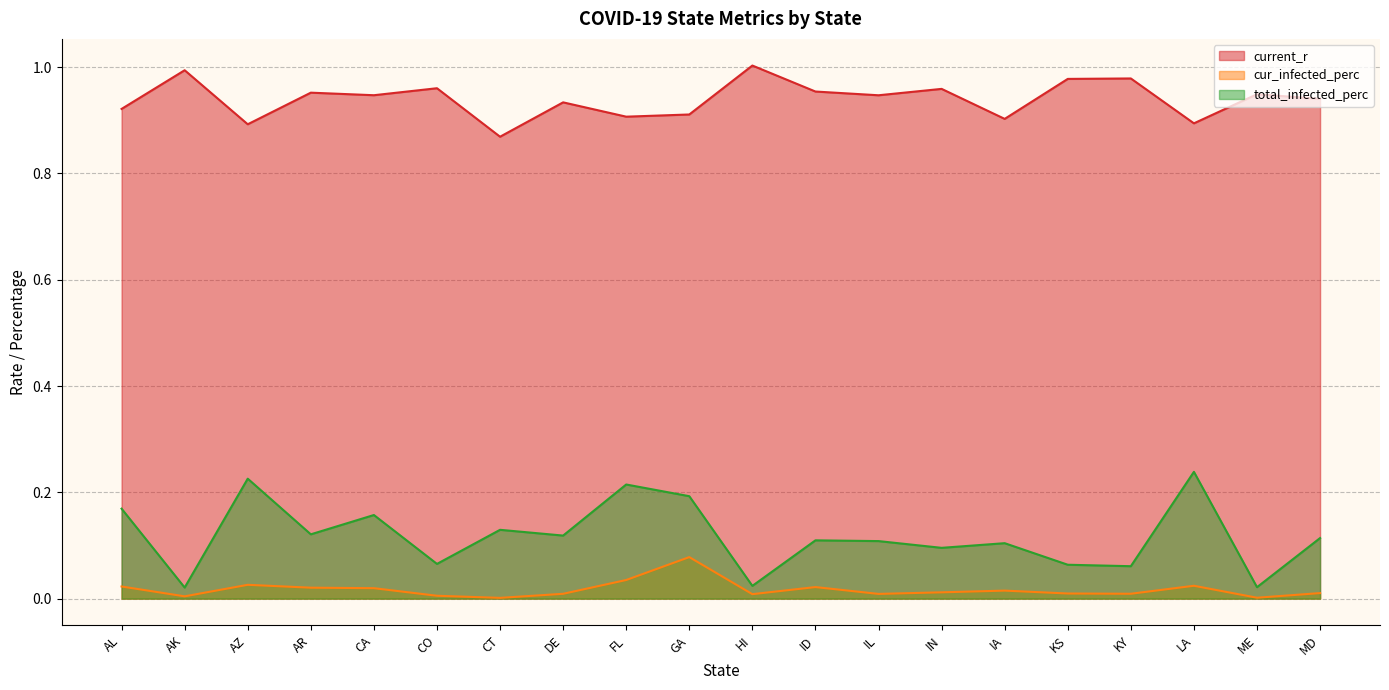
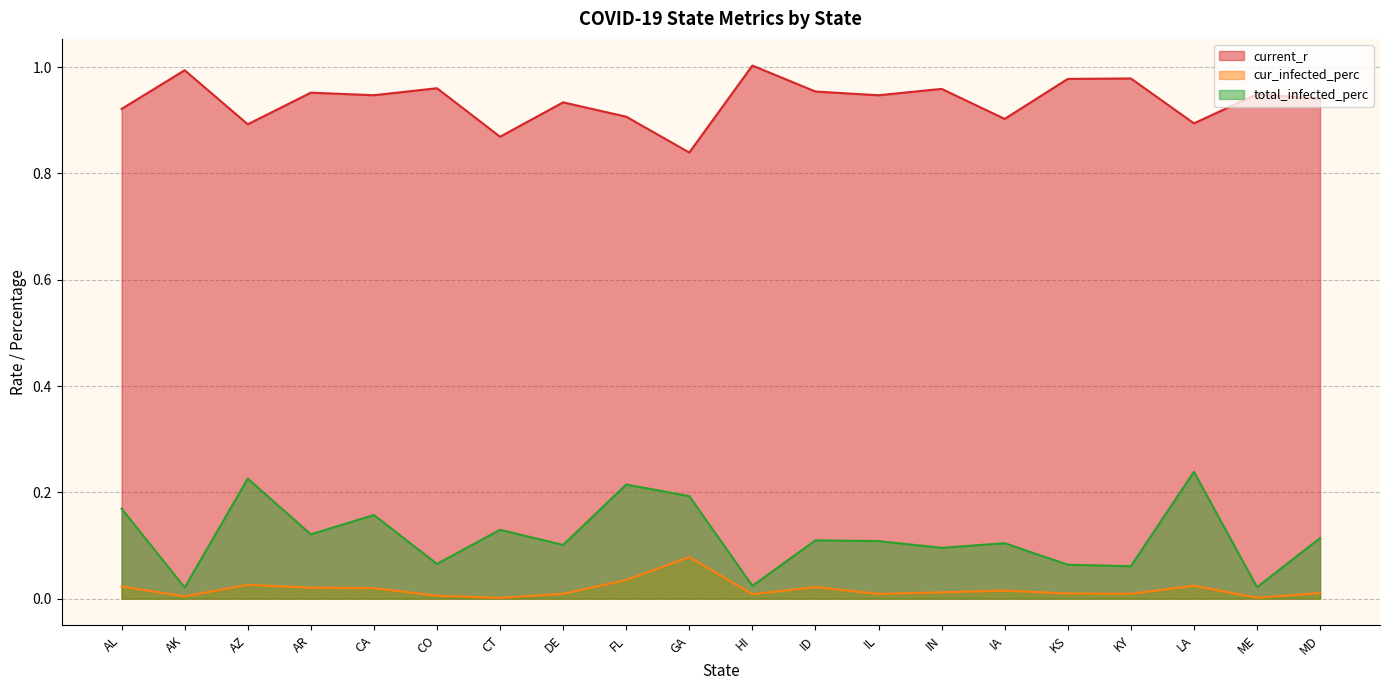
total_infected_perc, DE: 0.12 -> 0.10
current_r, GA: 0.91 -> 0.84
